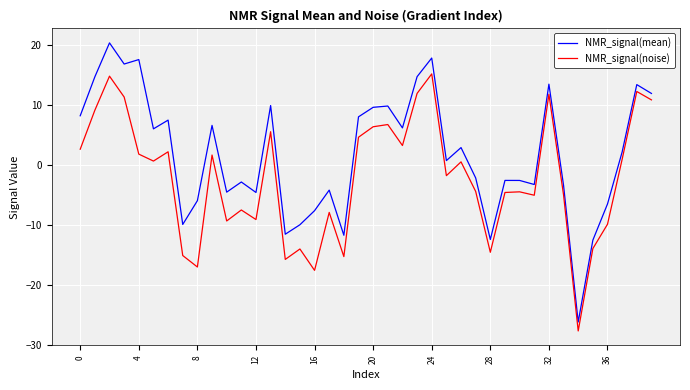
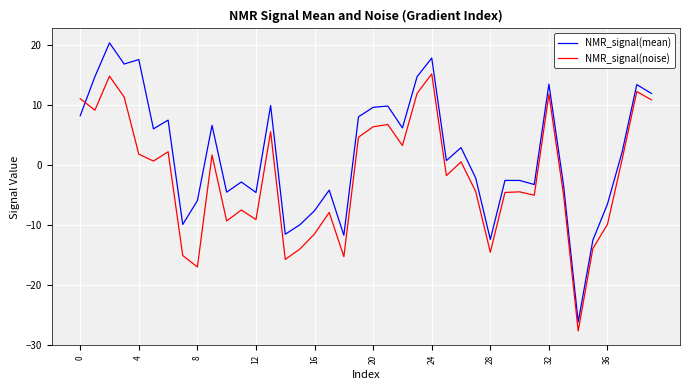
NMR_signal(noise), 0: 3 -> 11
NMR_signal(noise), 16: -18 -> -11
